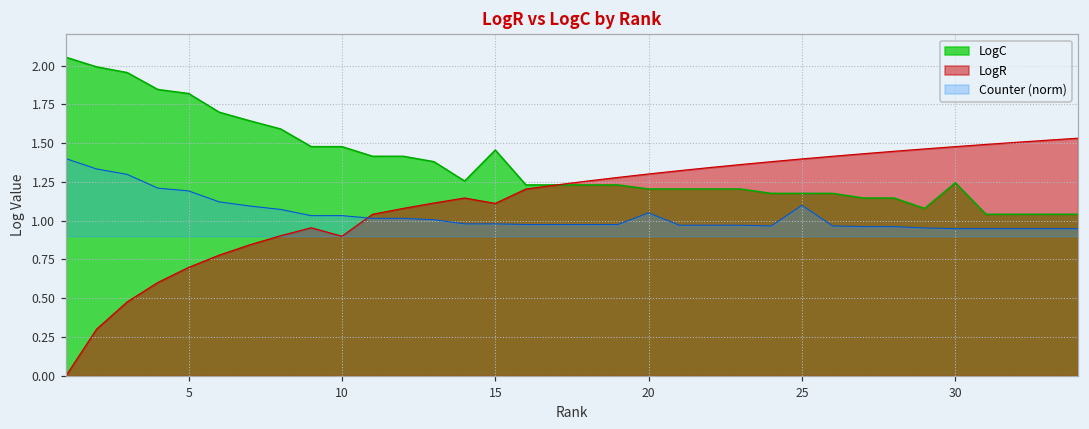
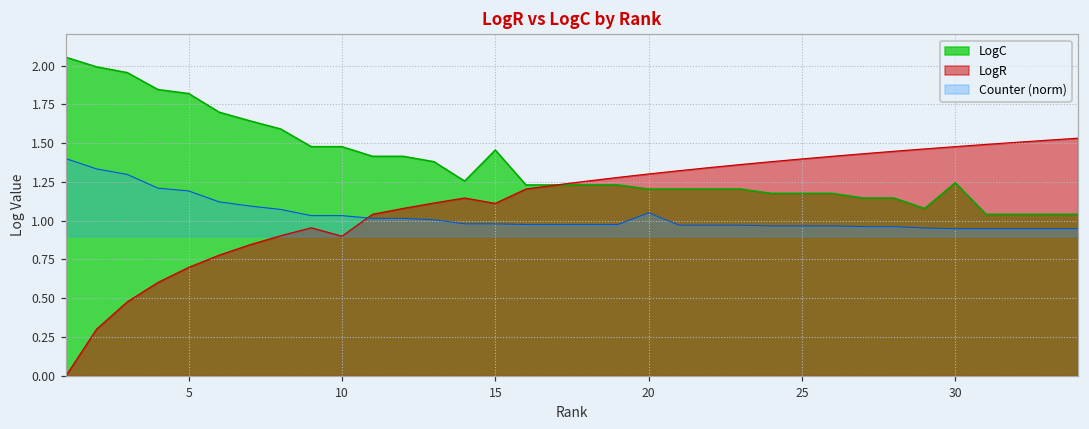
Counter (norm), 25: 1.10 -> 0.97
